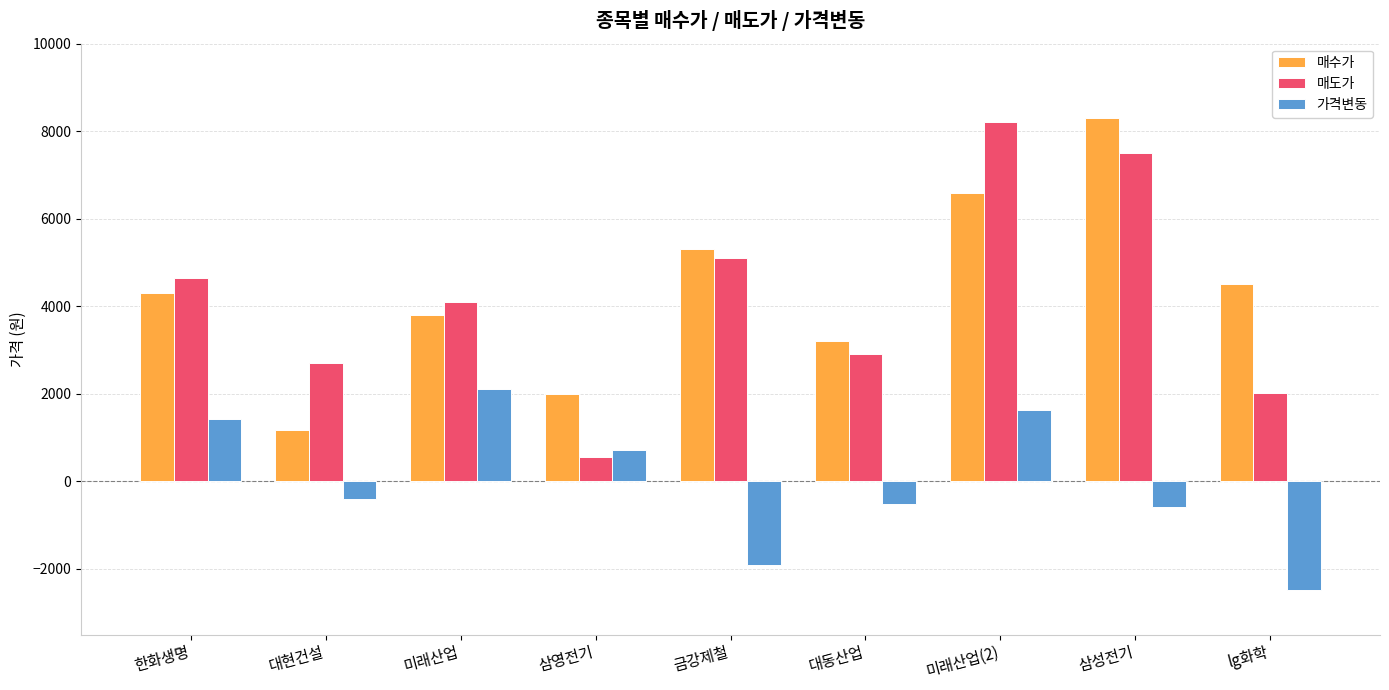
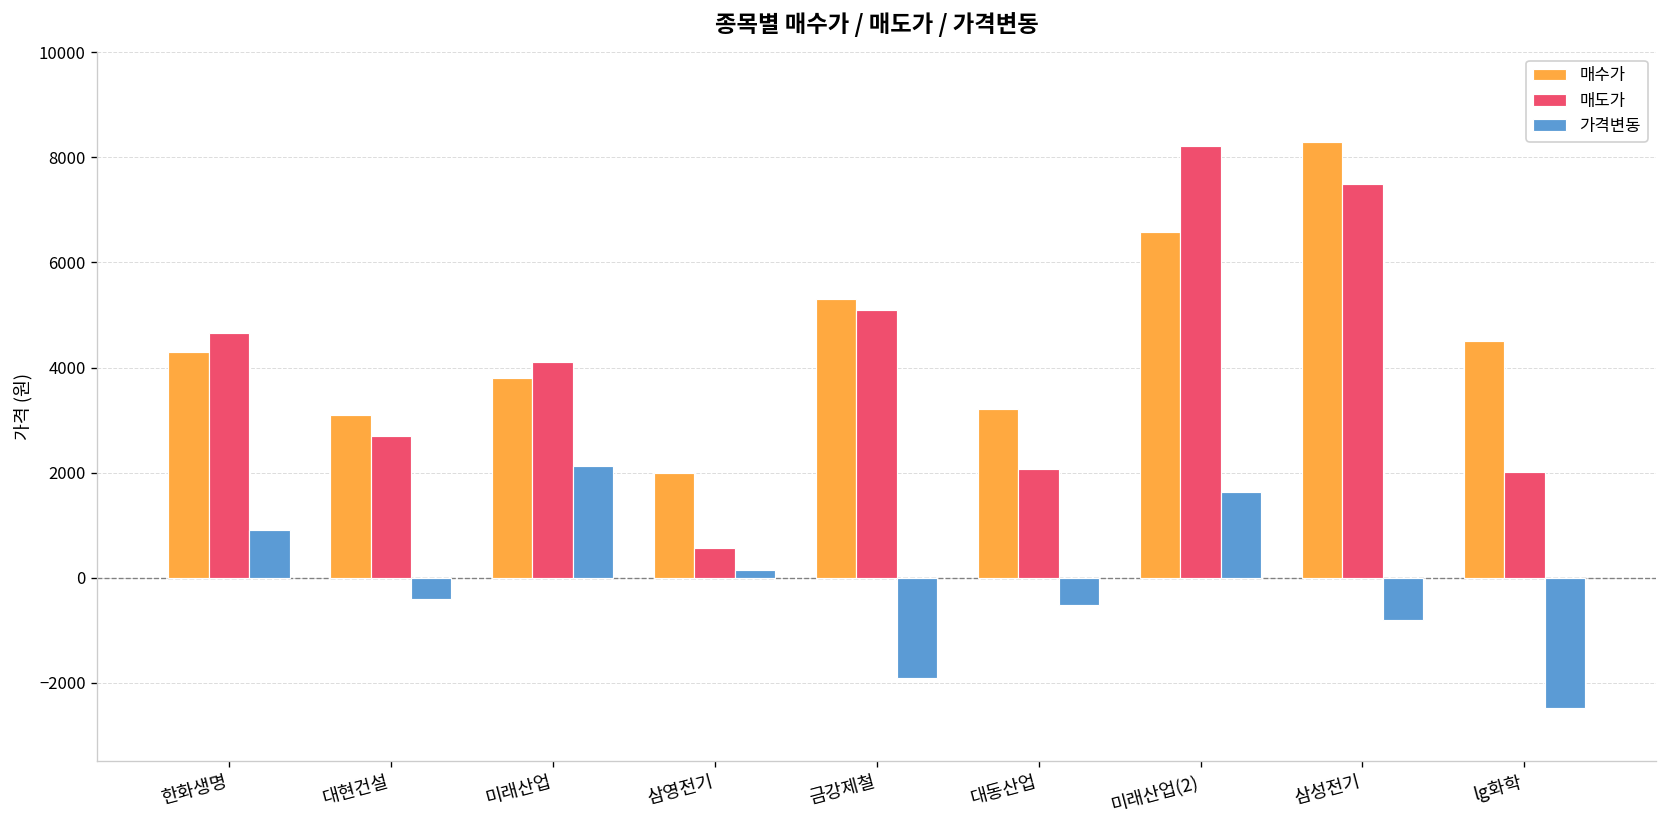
가격변동, 한화생명: 1400 -> 900
매수가, 대현건설: 1200 -> 3100
가격변동, 삼영전기: 700 -> 200
매도가, 대동산업: 2900 -> 2100
가격변동, 삼성전기: -600 -> -800
